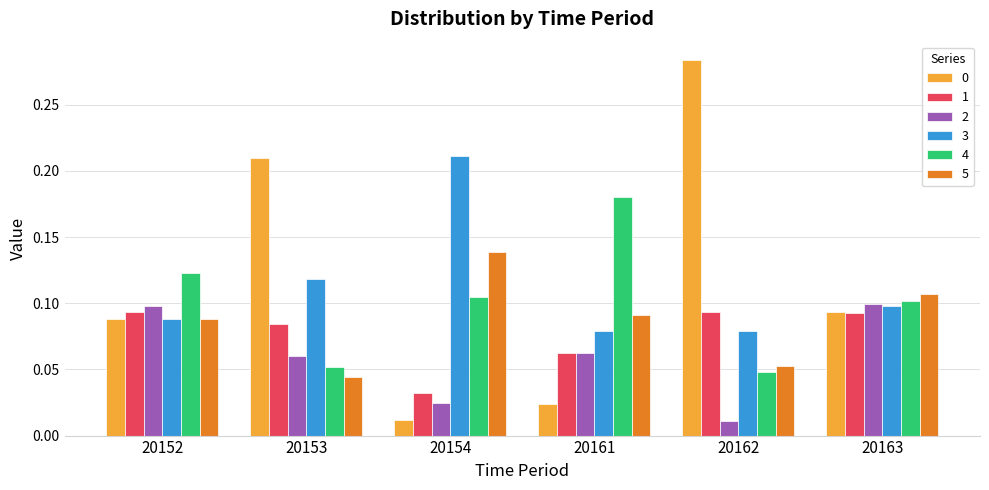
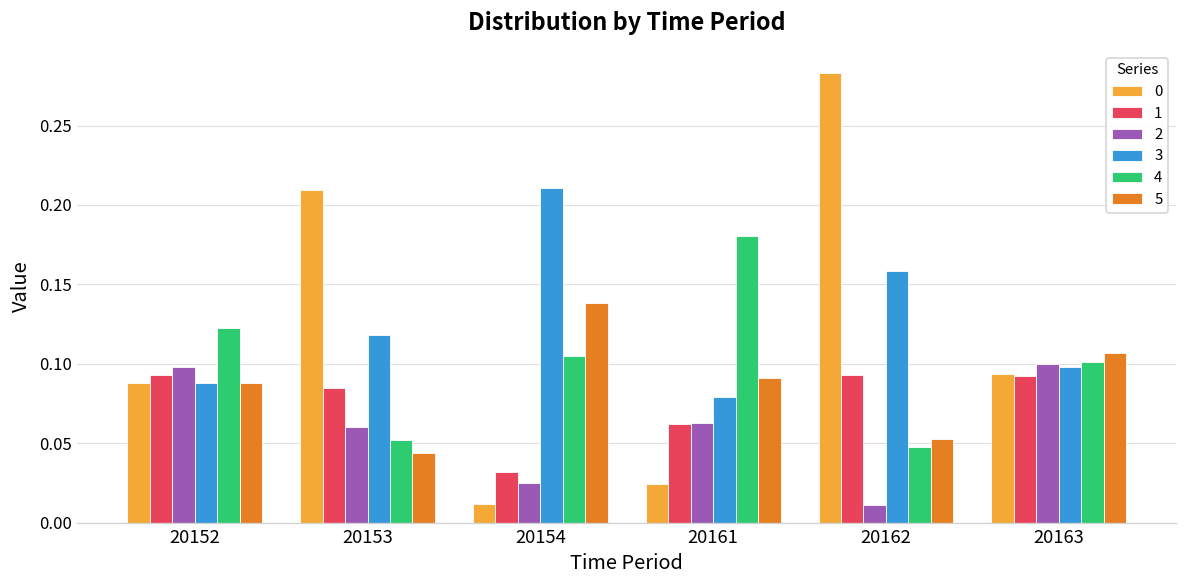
3, 20162: 0.079 -> 0.159
